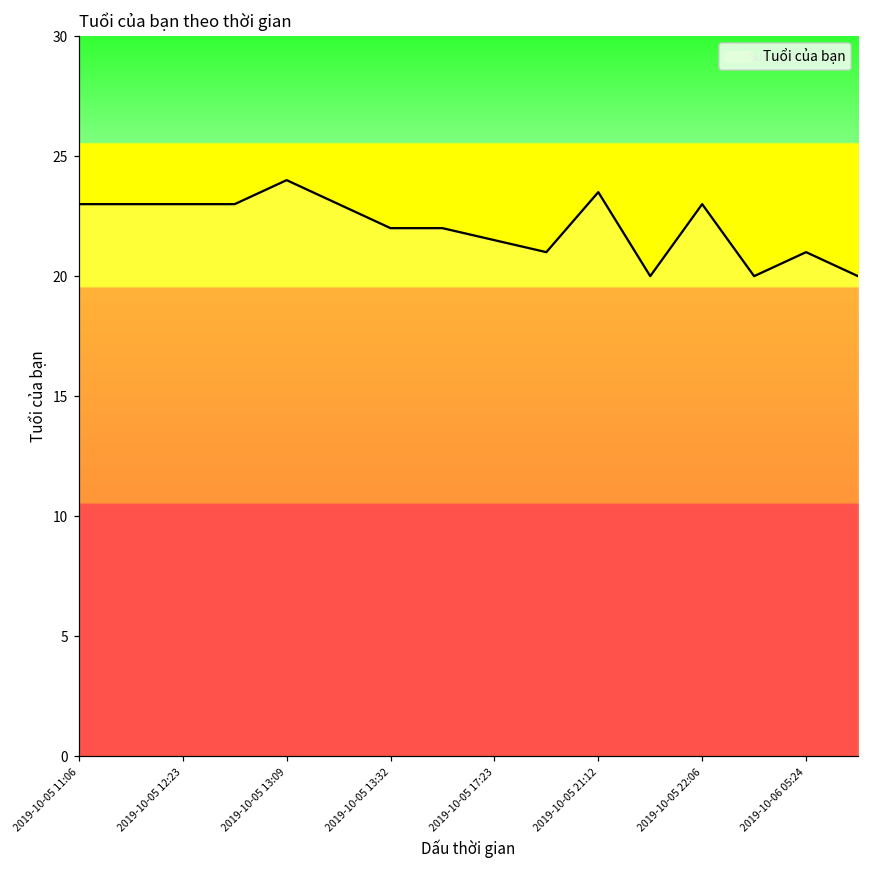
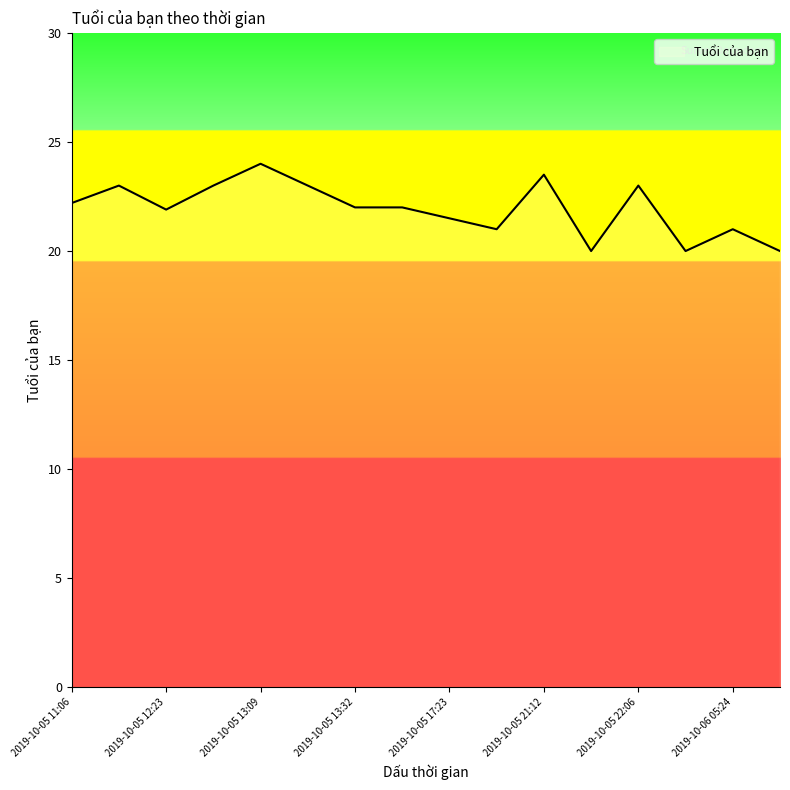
2019-10-05 11:06: 23.0 -> 22.2
2019-10-05 12:23: 23.0 -> 21.9
